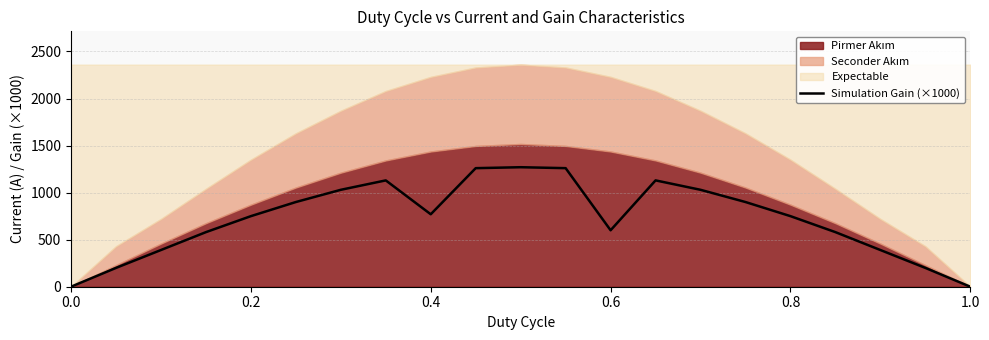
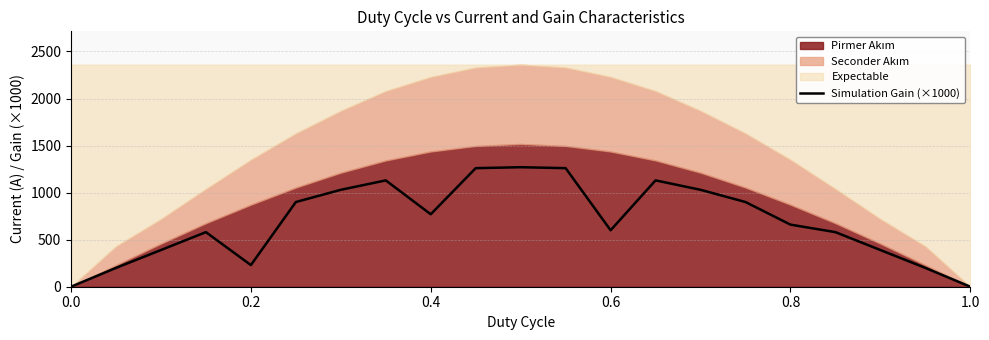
Simulation Gain (×1000), 0.2: 800 -> 200
Simulation Gain (×1000), 0.8: 800 -> 700
